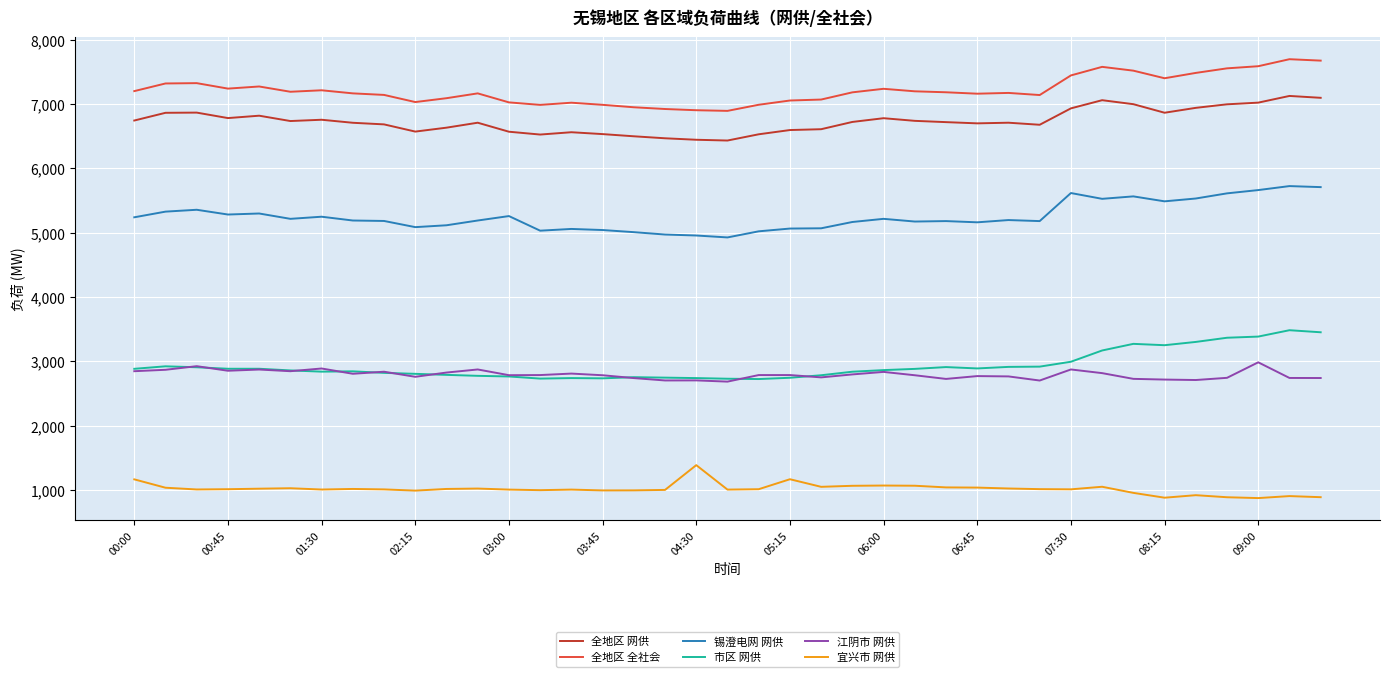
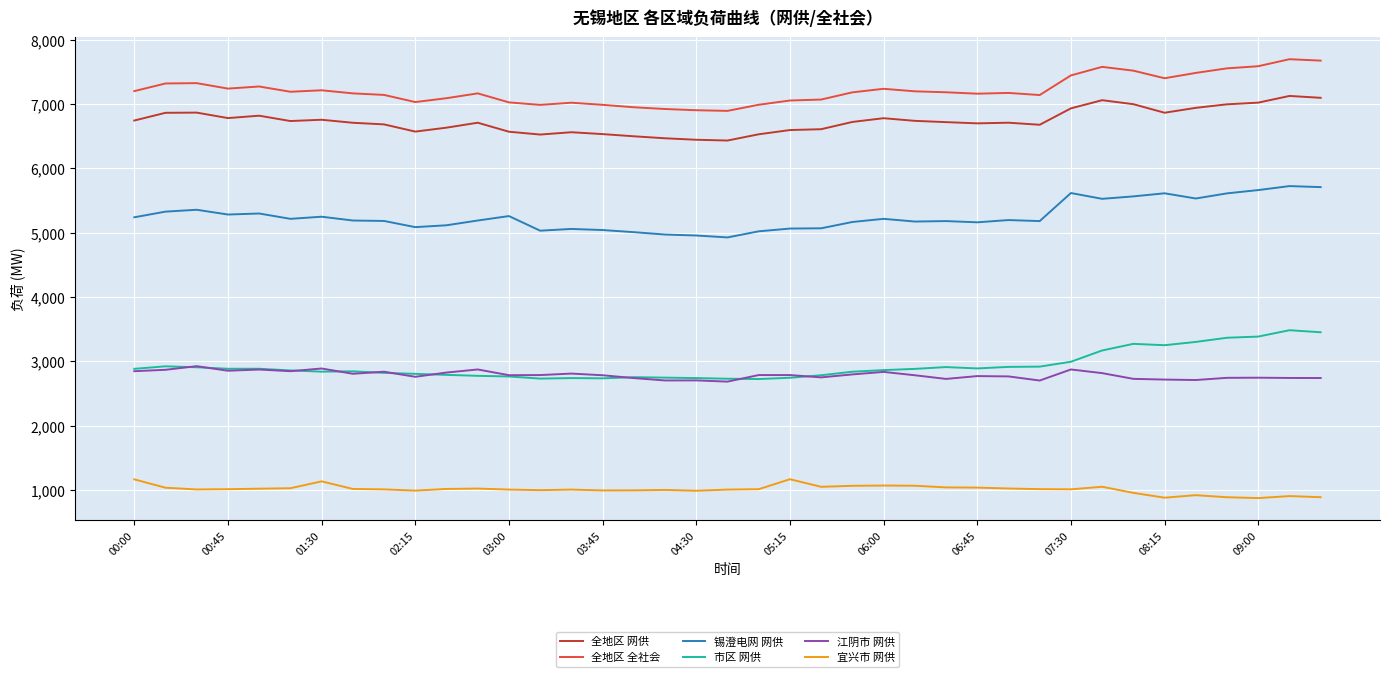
宜兴市 网供, 01:30: 1,000 -> 1,100
宜兴市 网供, 04:30: 1,400 -> 1,000
锡澄电网 网供, 08:15: 5,500 -> 5,600
江阴市 网供, 09:00: 3,000 -> 2,700
